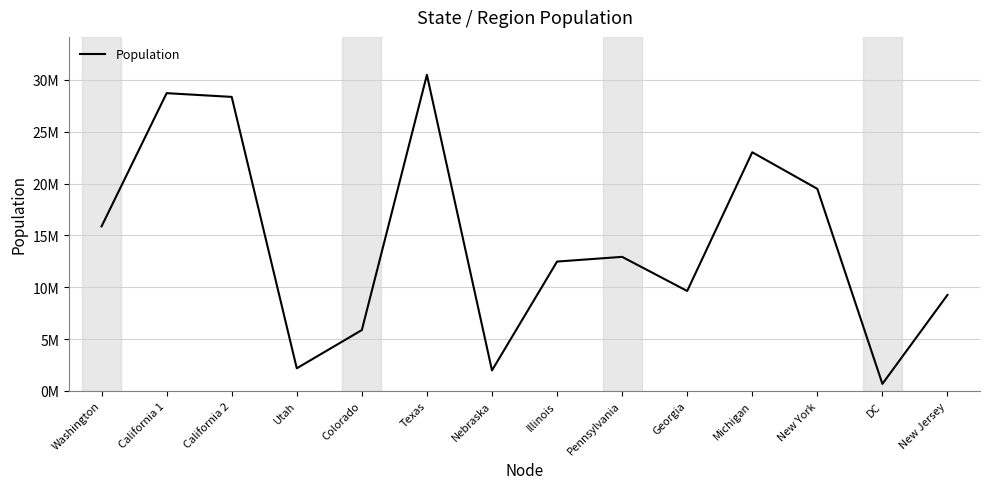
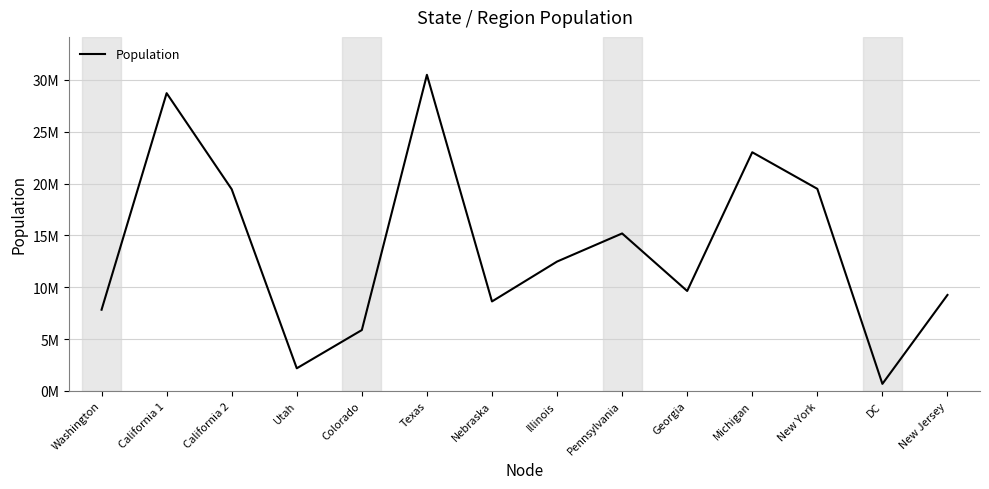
Washington: 15900000 -> 7800000
California 2: 28400000 -> 19500000
Nebraska: 2000000 -> 8600000
Pennsylvania: 12900000 -> 15200000
